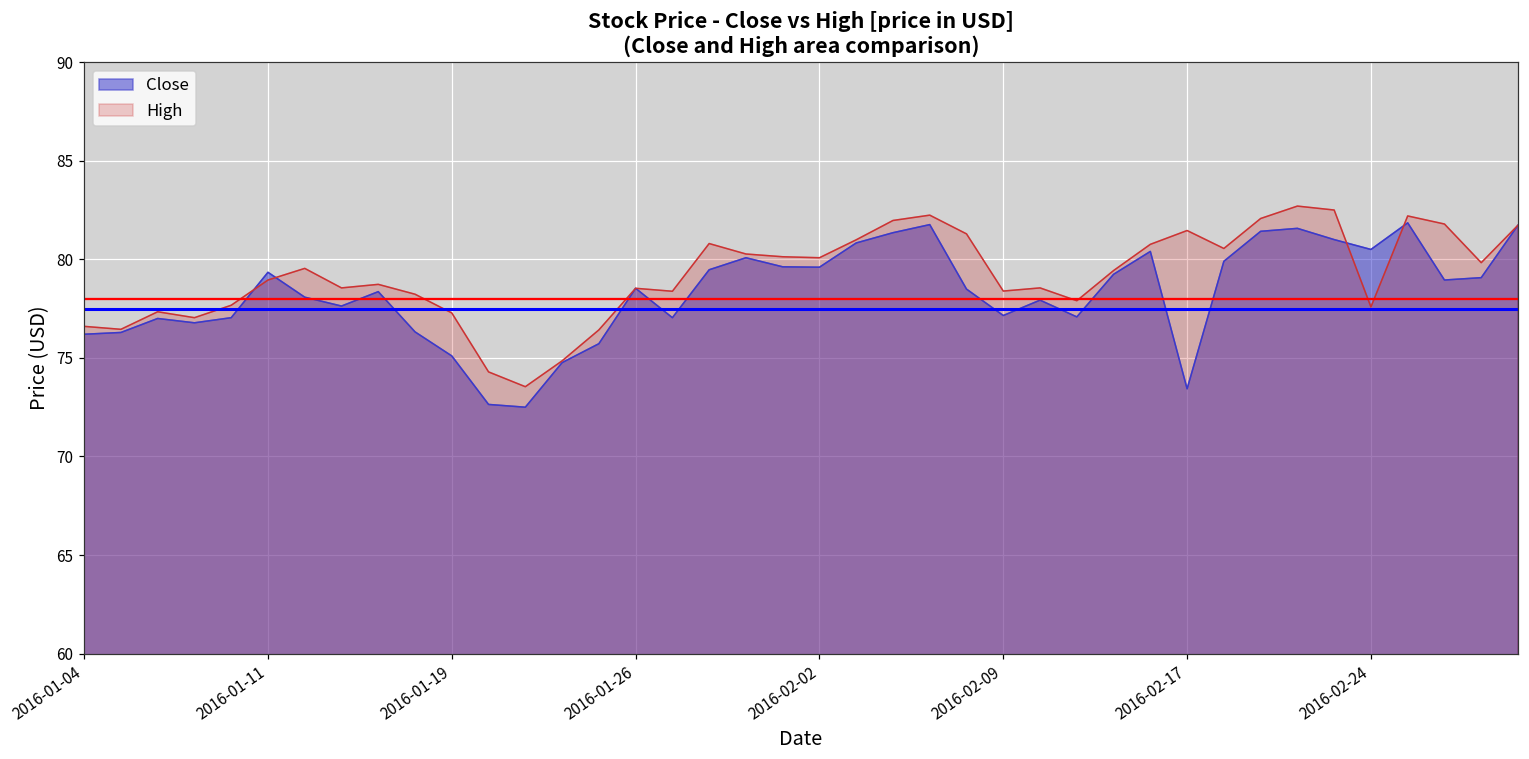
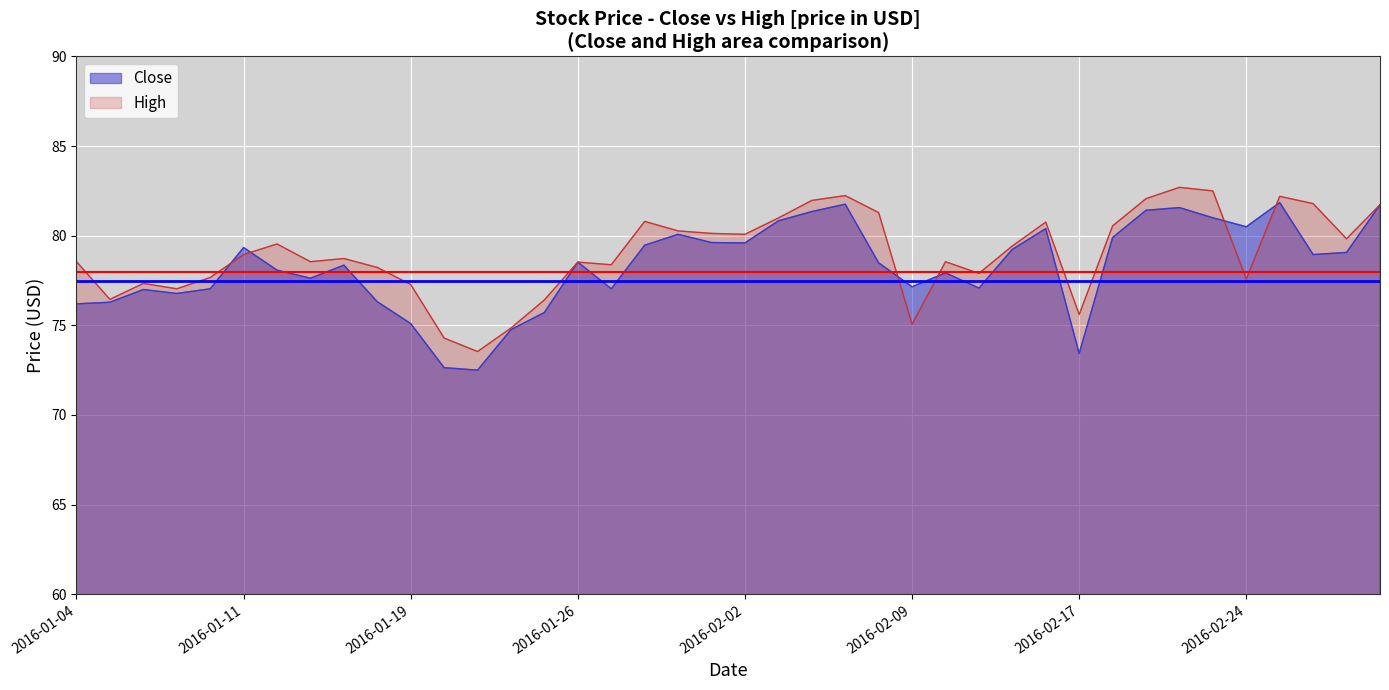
High, 2016-01-04: 76.6 -> 78.6
High, 2016-02-09: 78.4 -> 75.1
High, 2016-02-17: 81.5 -> 75.6
